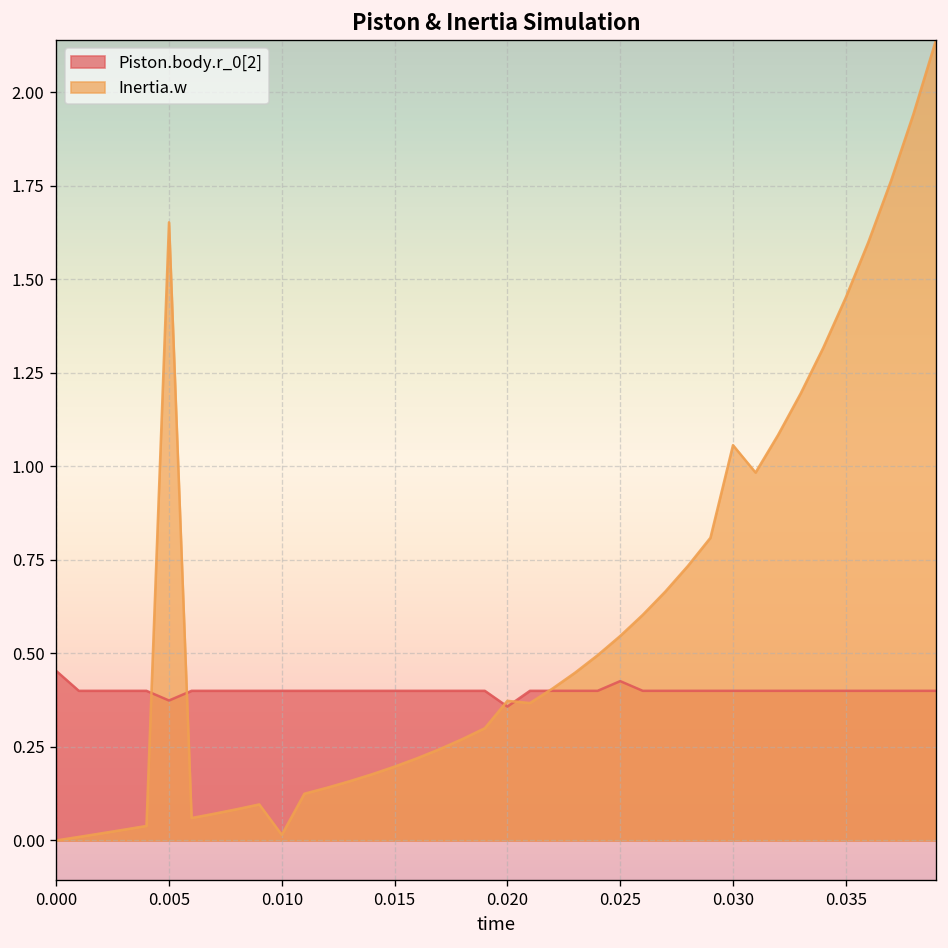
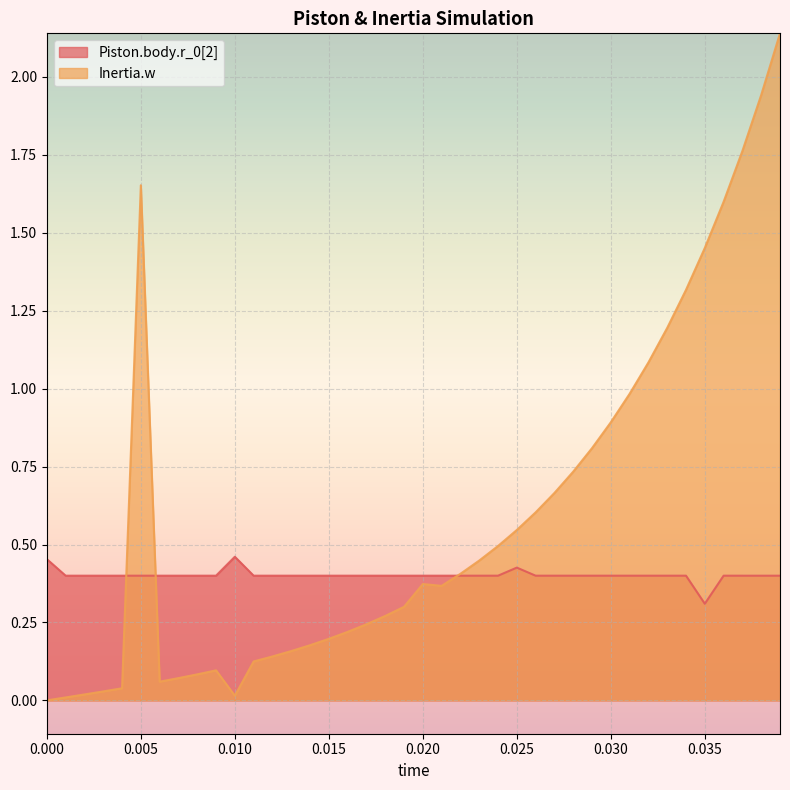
Piston.body.r_0[2], 0.005: 0.37 -> 0.40
Piston.body.r_0[2], 0.010: 0.40 -> 0.46
Piston.body.r_0[2], 0.020: 0.36 -> 0.40
Inertia.w, 0.030: 1.06 -> 0.89
Piston.body.r_0[2], 0.035: 0.40 -> 0.31
